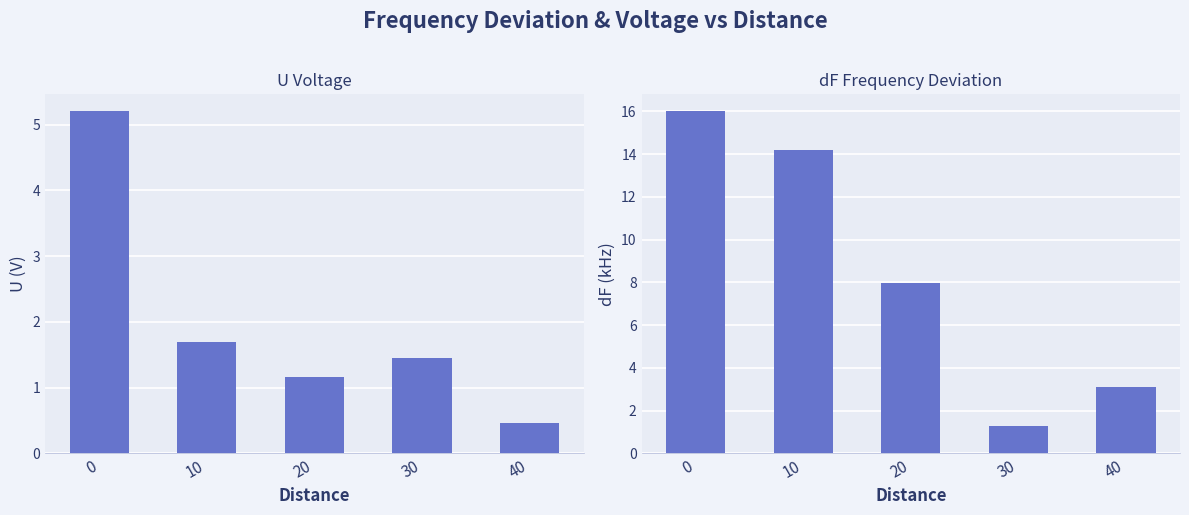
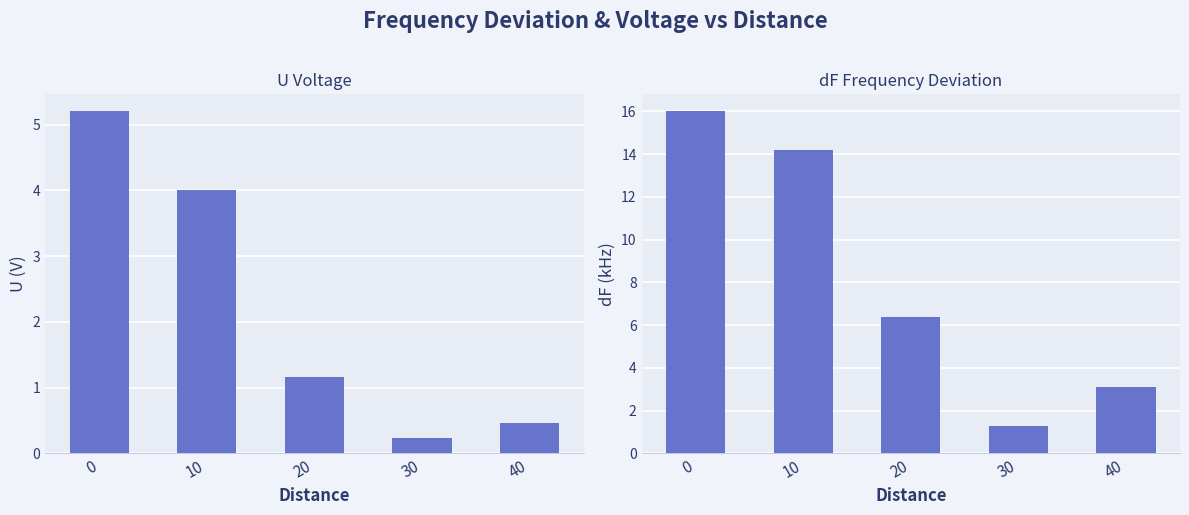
U Voltage, 10: 1.7 -> 4.0
U Voltage, 30: 1.4 -> 0.2
dF Frequency Deviation, 20: 8.0 -> 6.4
